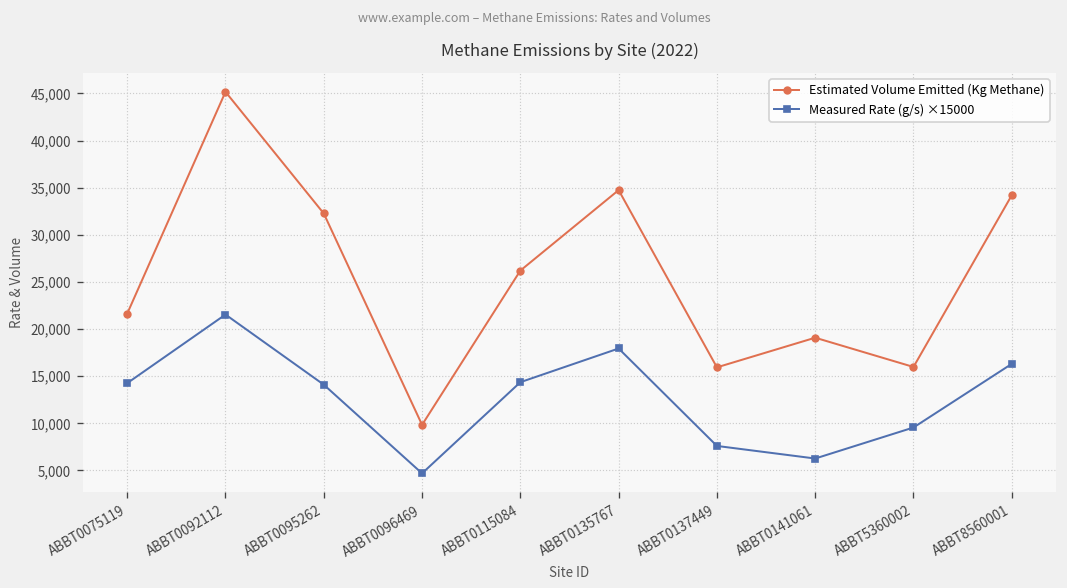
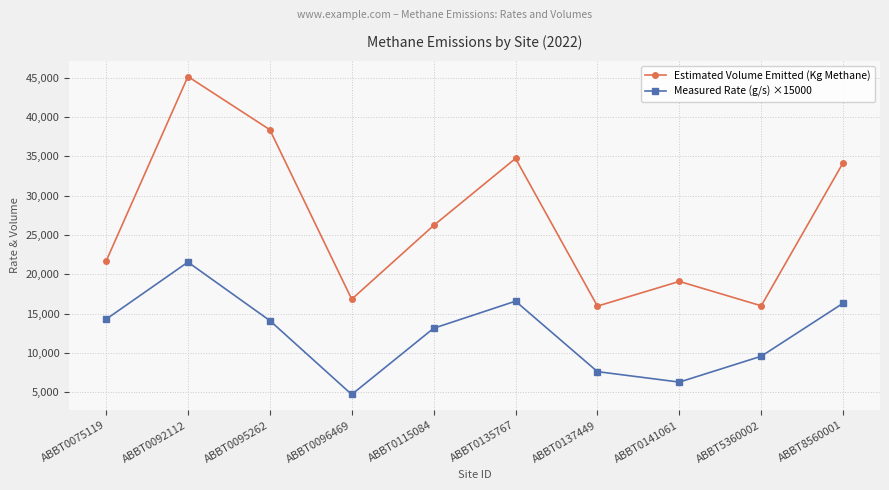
Estimated Volume Emitted (Kg Methane), ABBT0095262: 32,000 -> 38,000
Estimated Volume Emitted (Kg Methane), ABBT0096469: 10,000 -> 17,000
Measured Rate (g/s) ×15000, ABBT0115084: 14,000 -> 13,000
Measured Rate (g/s) ×15000, ABBT0135767: 18,000 -> 17,000
